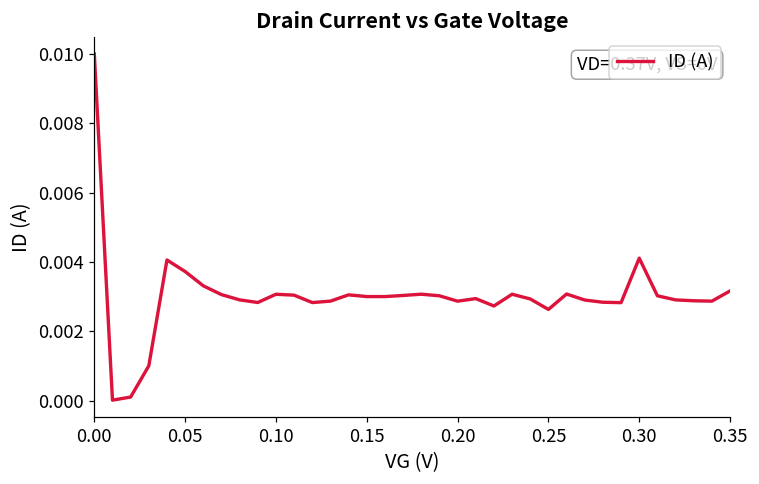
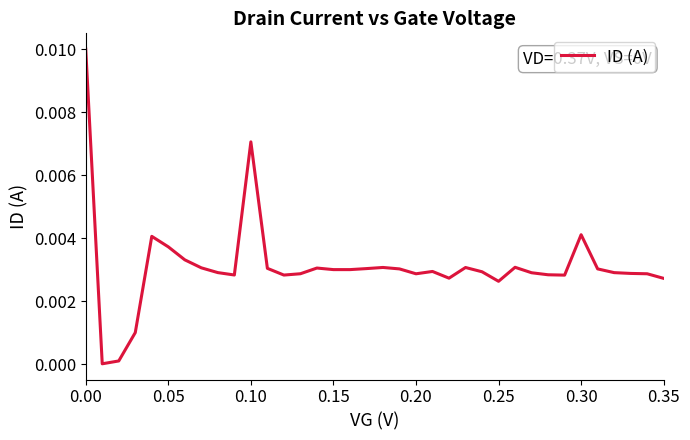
0.10: 0.0031 -> 0.0071
0.35: 0.0032 -> 0.0027
